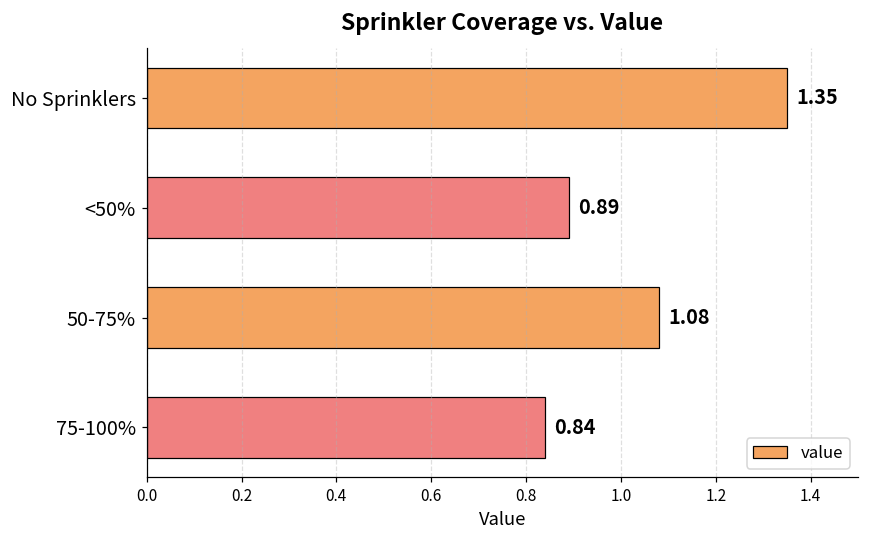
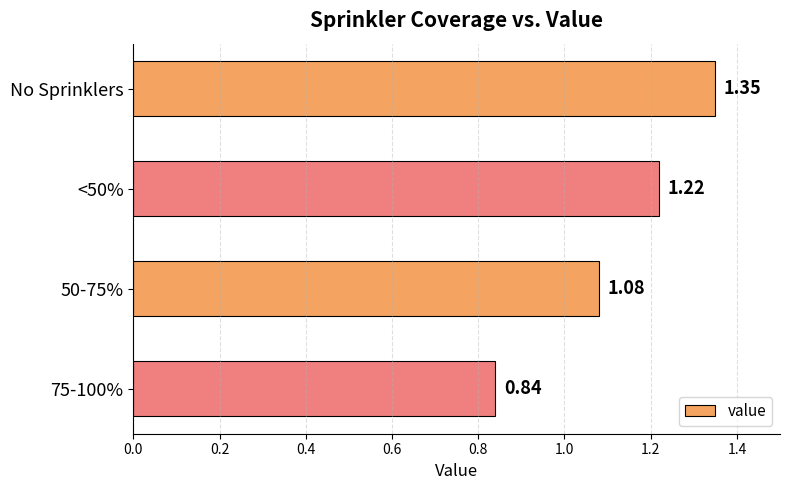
<50%: 0.89 -> 1.22
